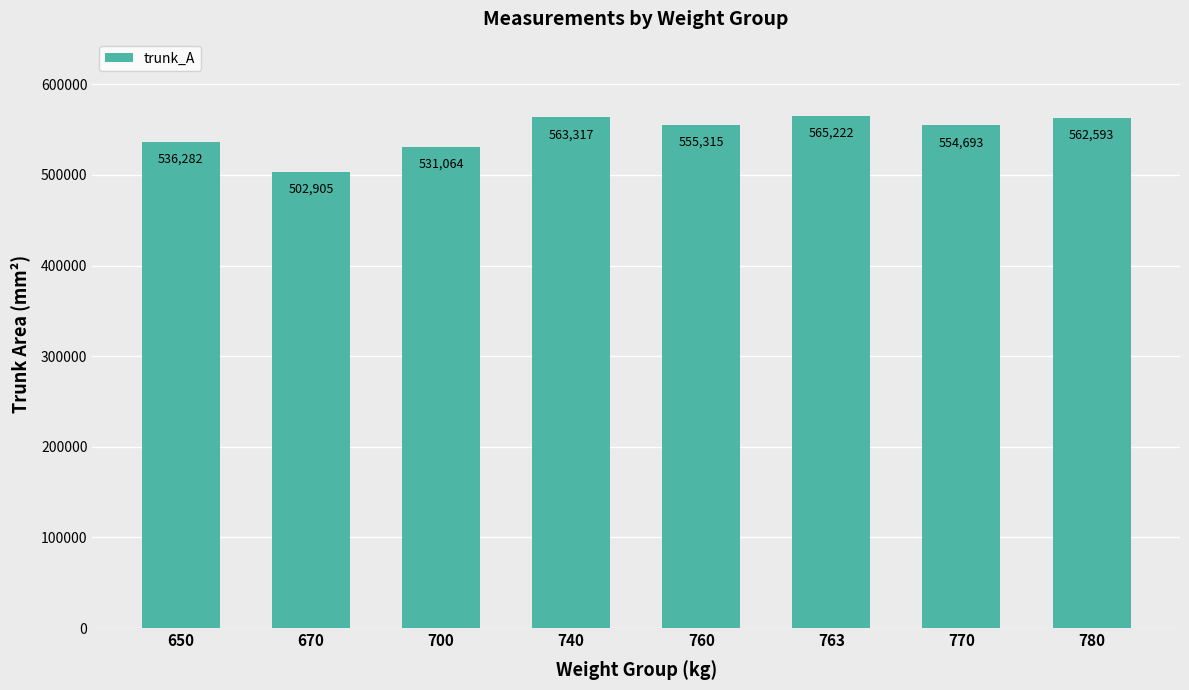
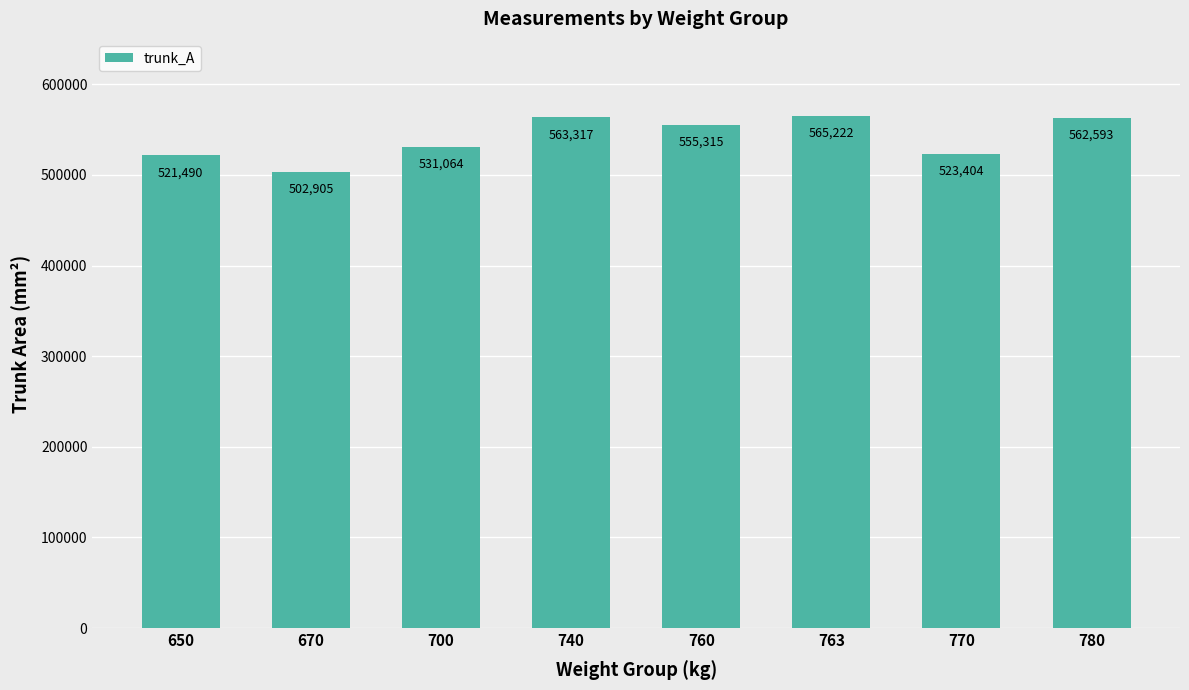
650: 536,282 -> 521,490
770: 554,693 -> 523,404
